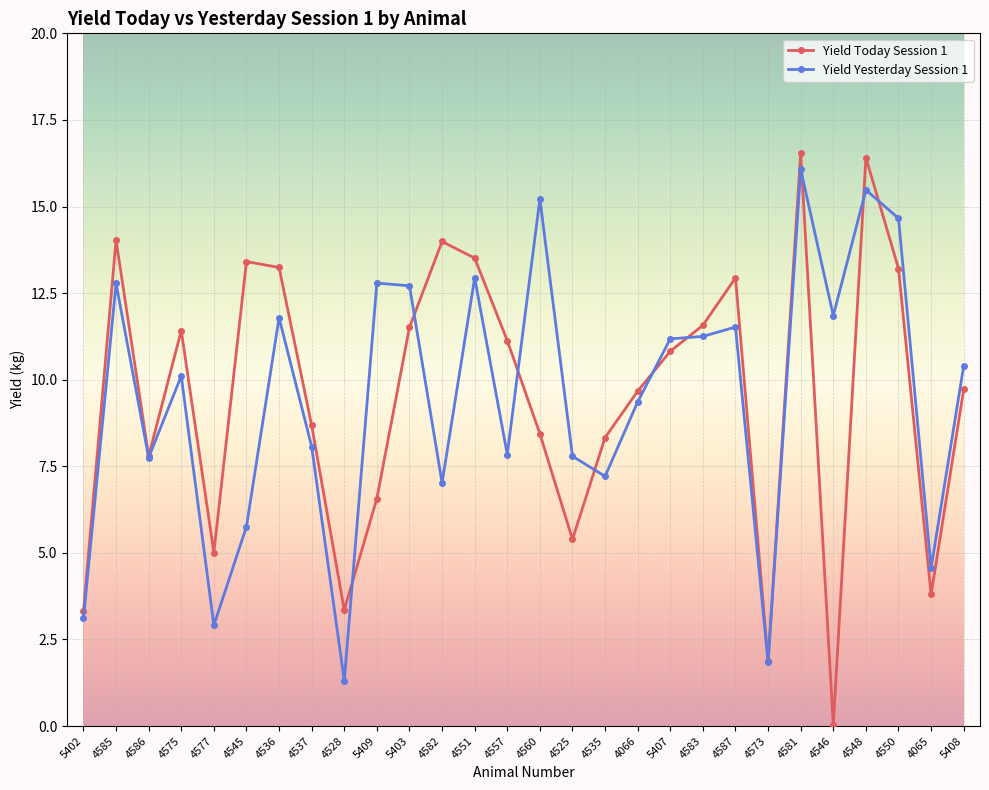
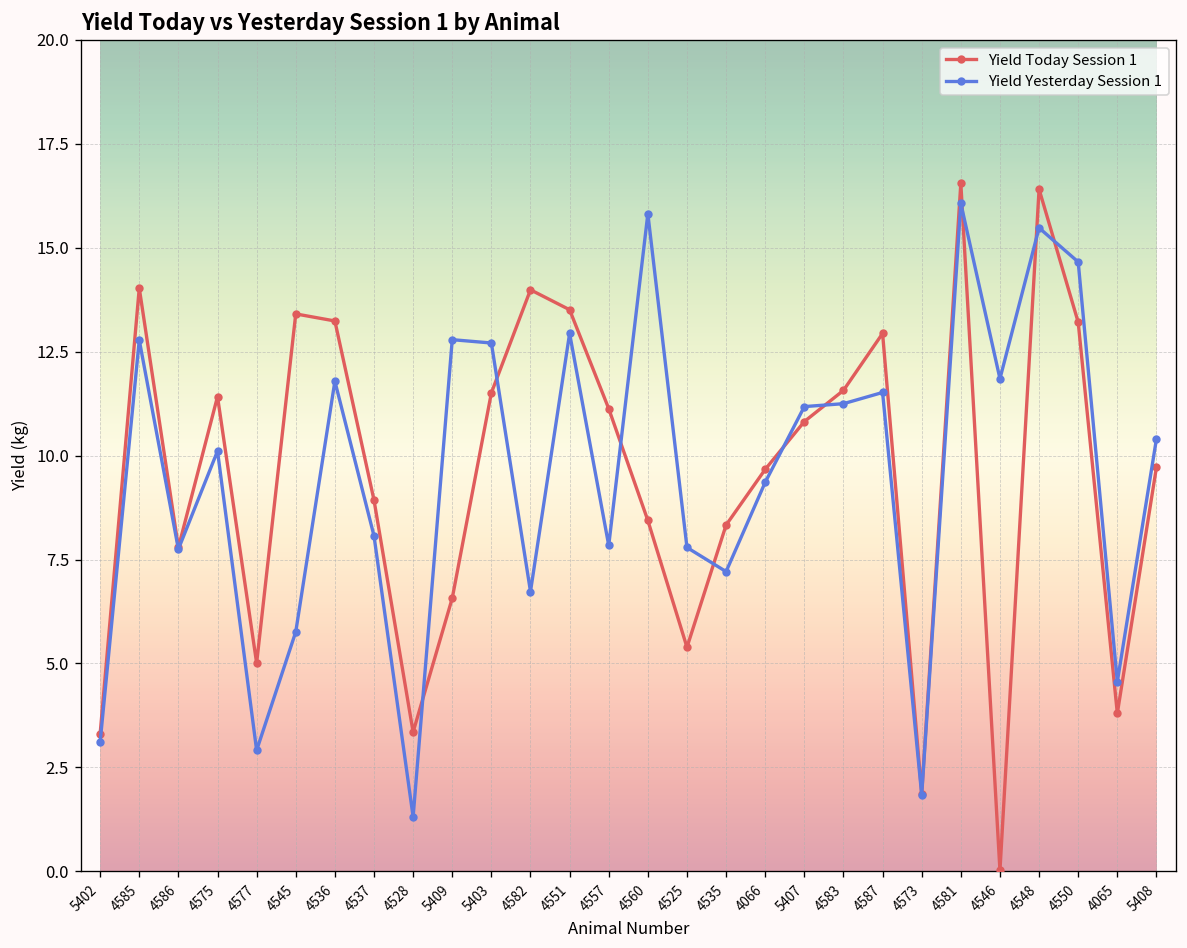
Yield Today Session 1, 4537: 8.7 -> 8.9
Yield Yesterday Session 1, 4582: 7.0 -> 6.7
Yield Yesterday Session 1, 4560: 15.2 -> 15.8
